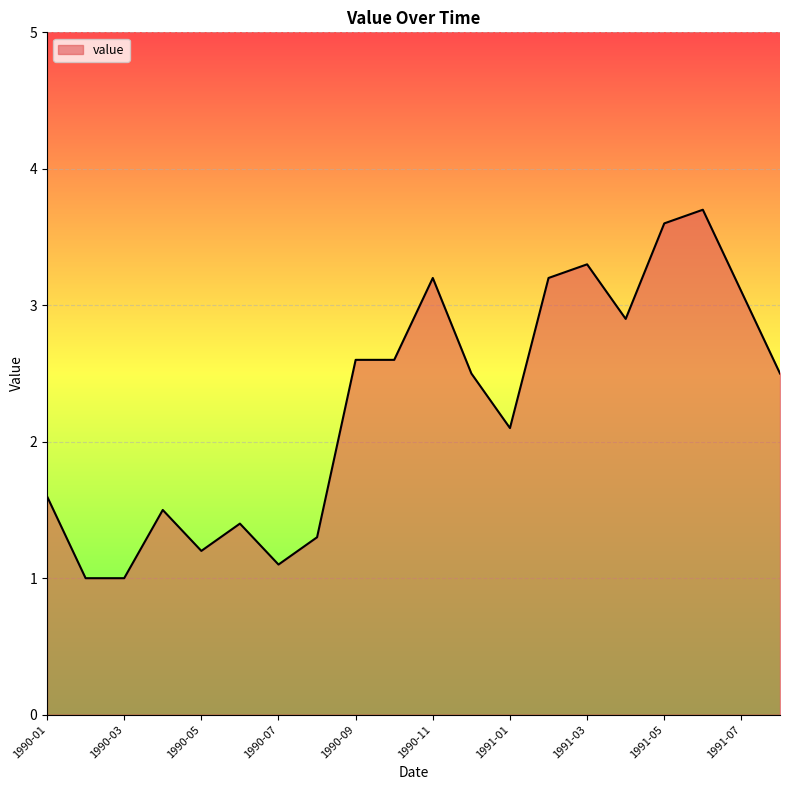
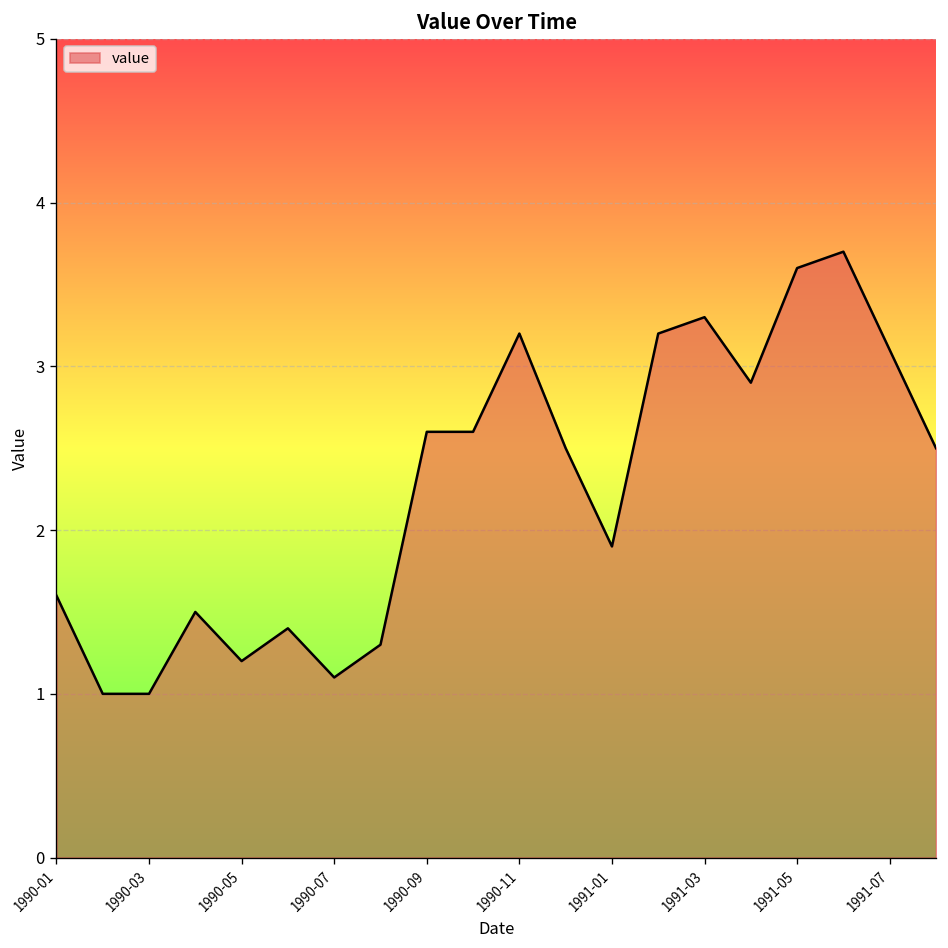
1991-01: 2.1 -> 1.9
